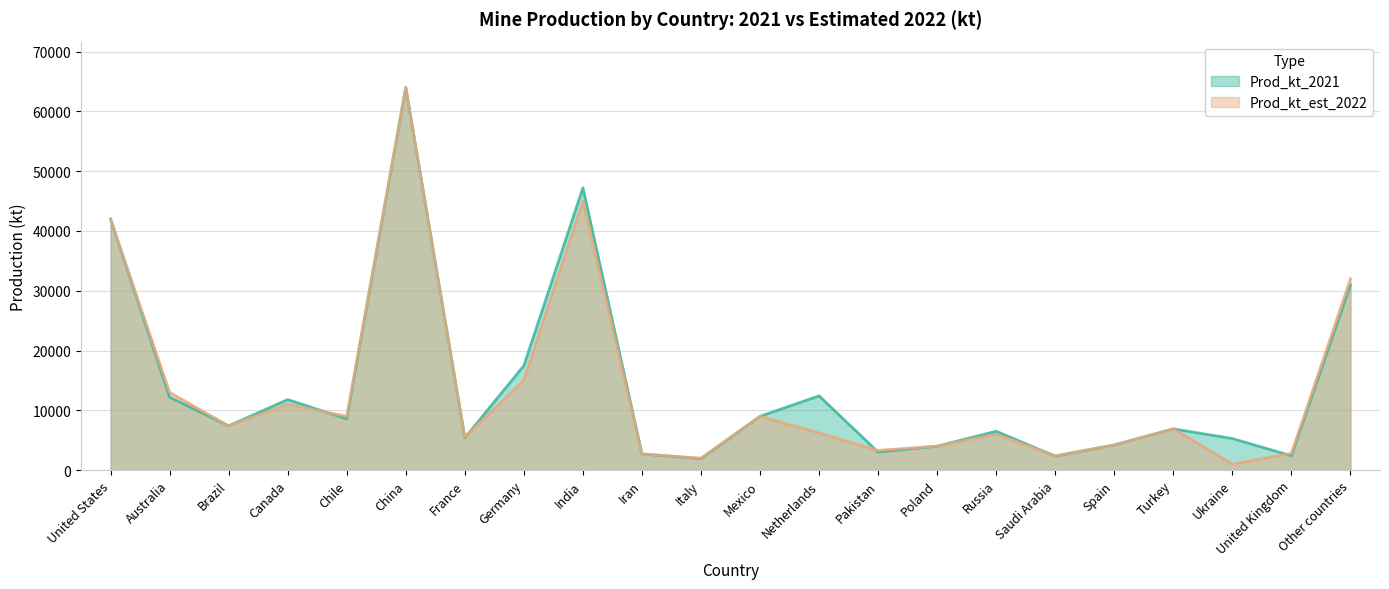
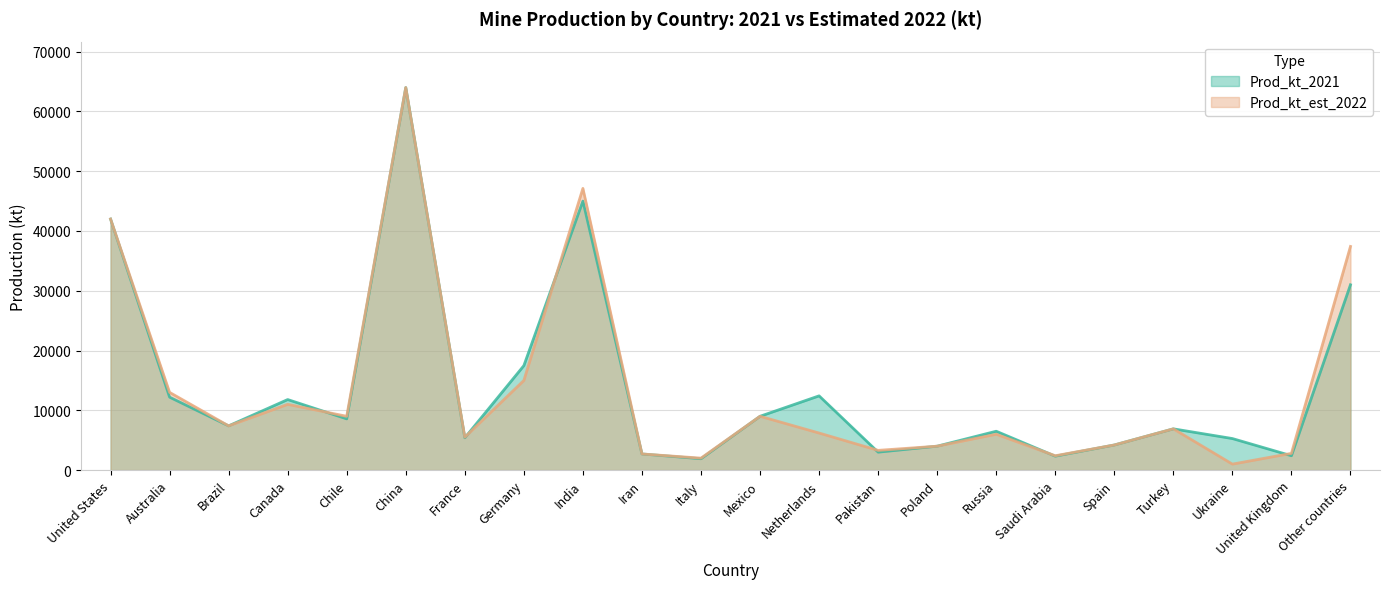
Prod_kt_2021, India: 47000 -> 45000
Prod_kt_est_2022, India: 45000 -> 47000
Prod_kt_est_2022, Other countries: 32000 -> 37000
